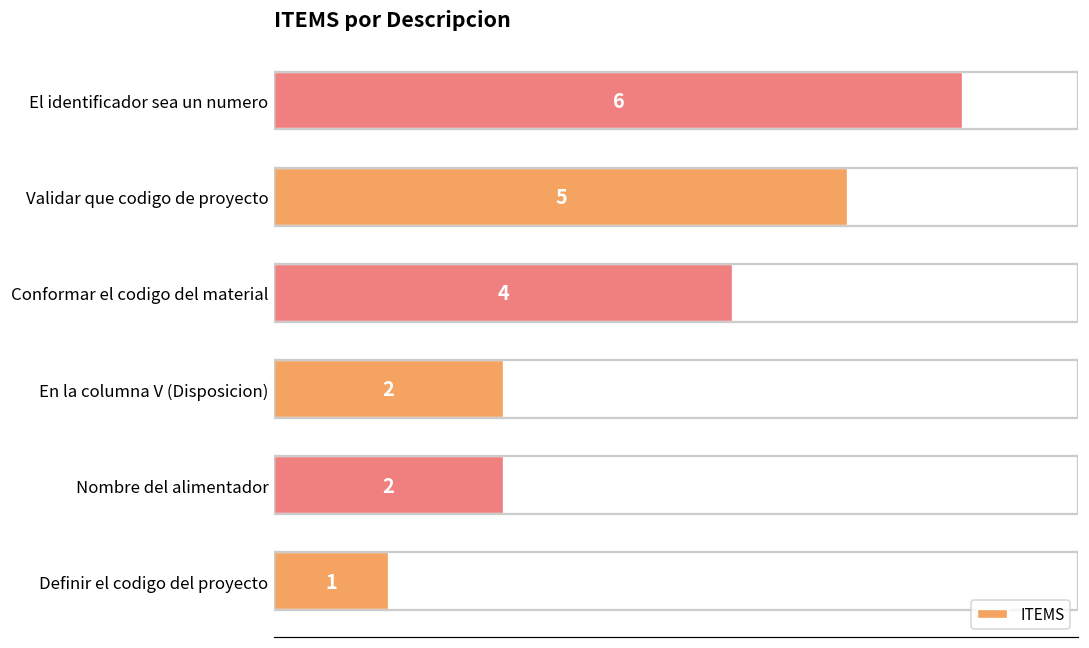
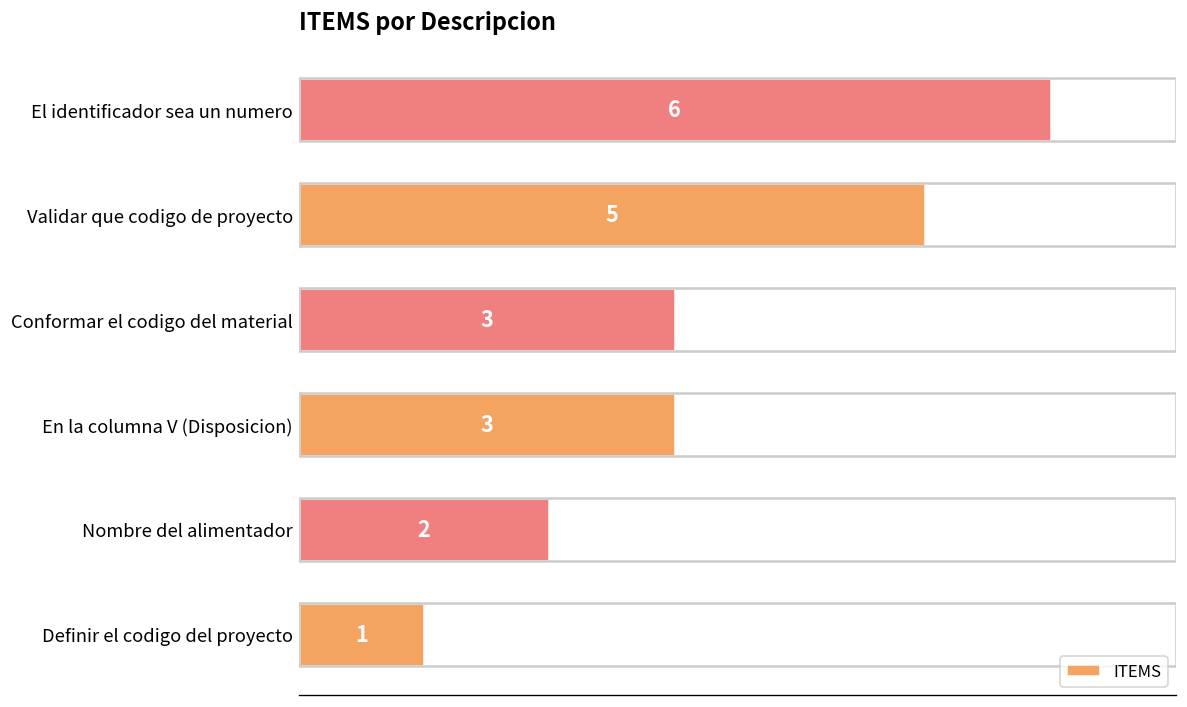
Conformar el codigo del material: 4 -> 3
En la columna V (Disposicion): 2 -> 3
